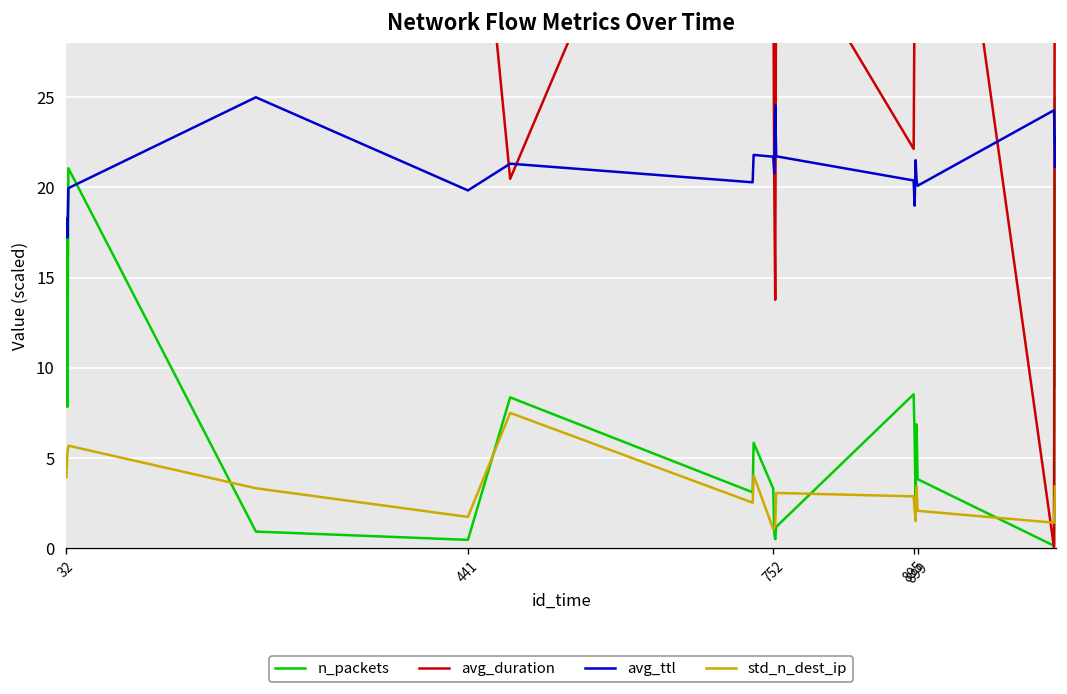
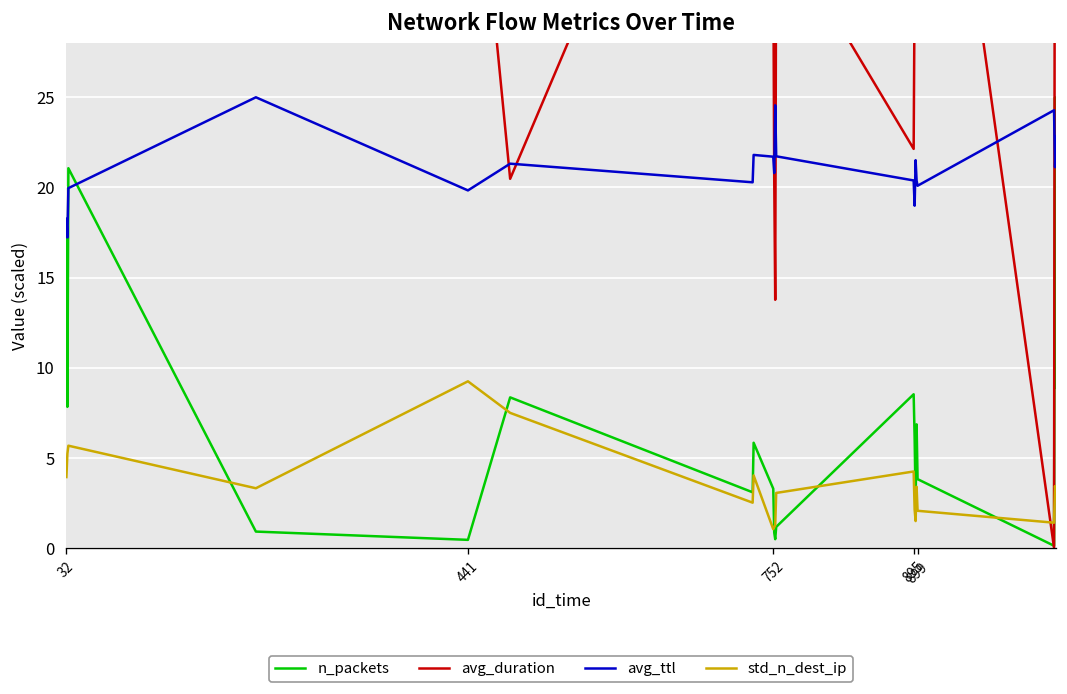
std_n_dest_ip, 441: 1.7 -> 9.3
std_n_dest_ip, 895: 2.9 -> 4.3
